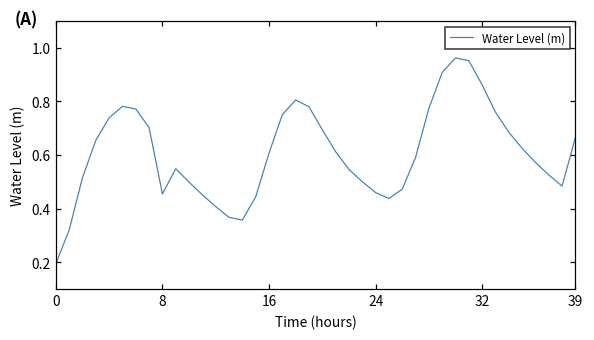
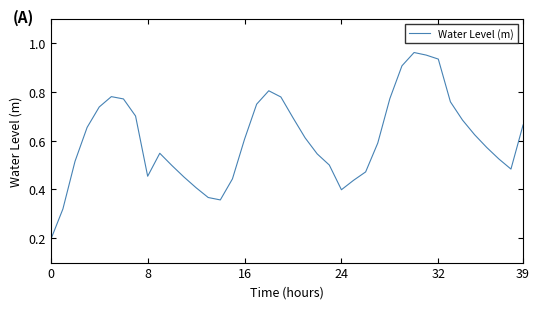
24: 0.46 -> 0.40
32: 0.86 -> 0.93
